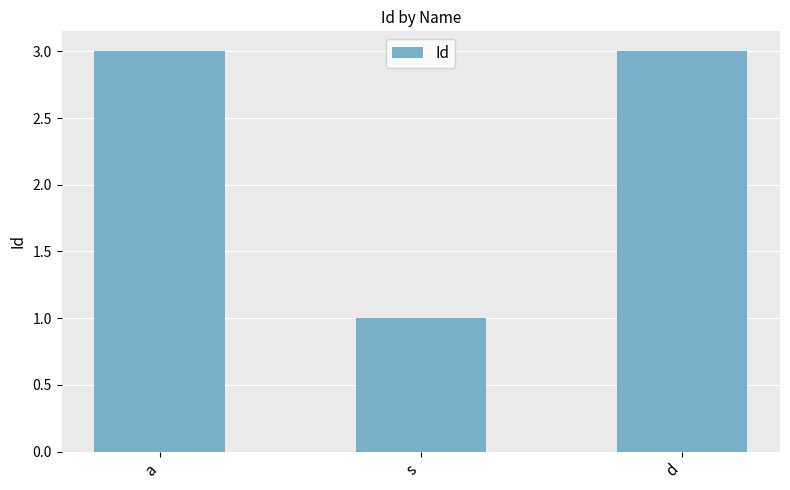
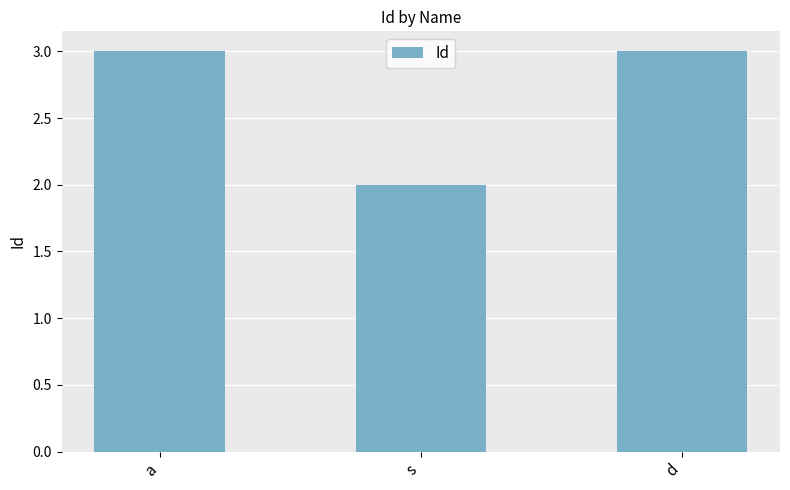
s: 1 -> 2
